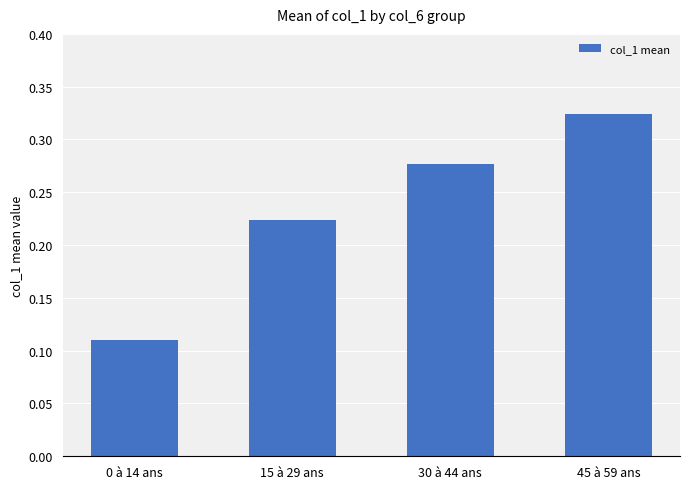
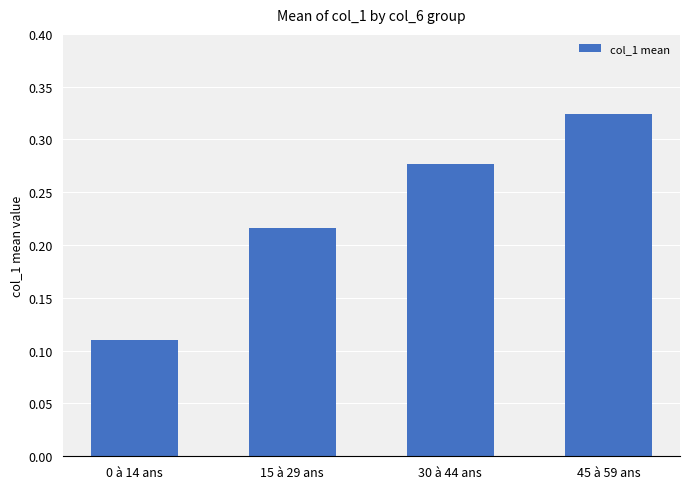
15 à 29 ans: 0.224 -> 0.216
